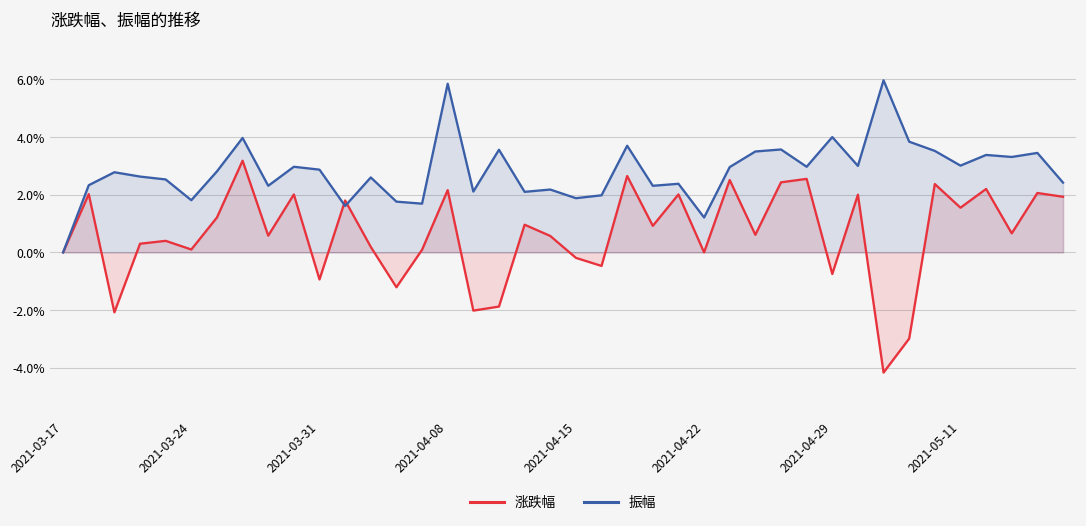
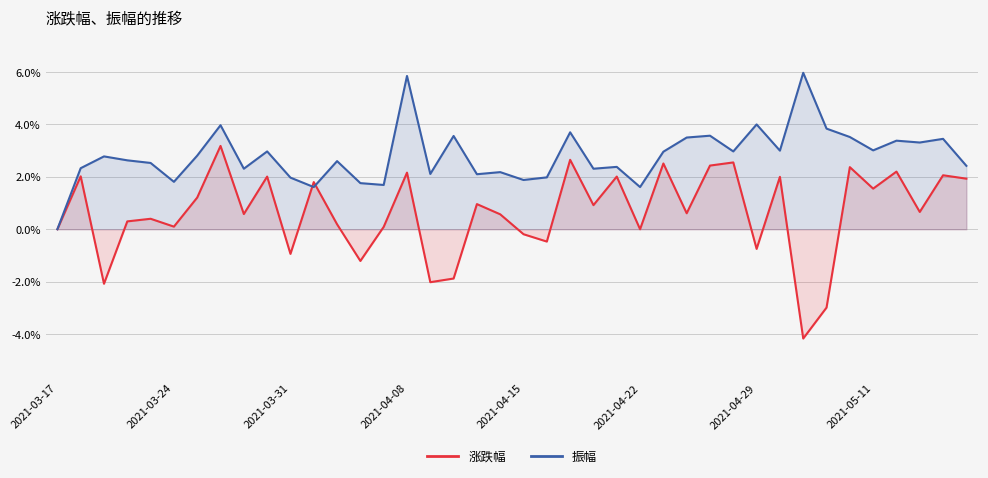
振幅, 2021-03-31: 2.9% -> 2.0%
振幅, 2021-04-22: 1.2% -> 1.6%
